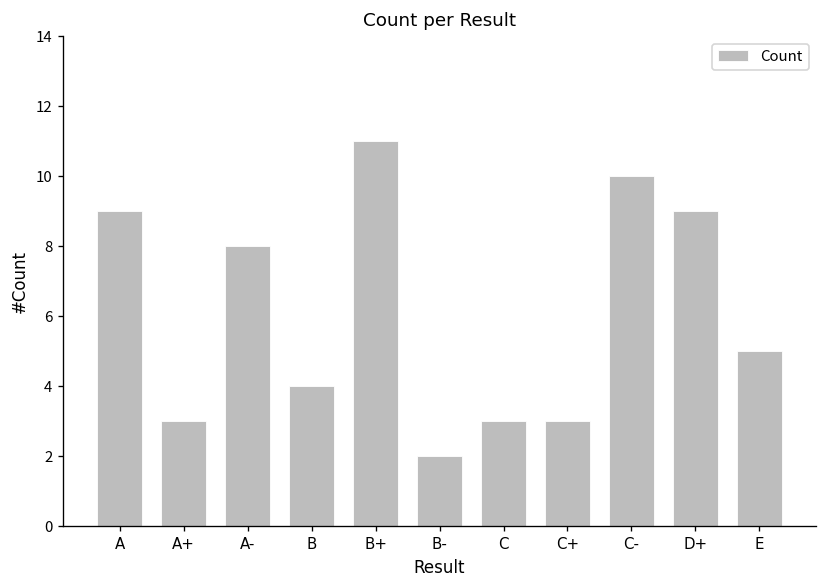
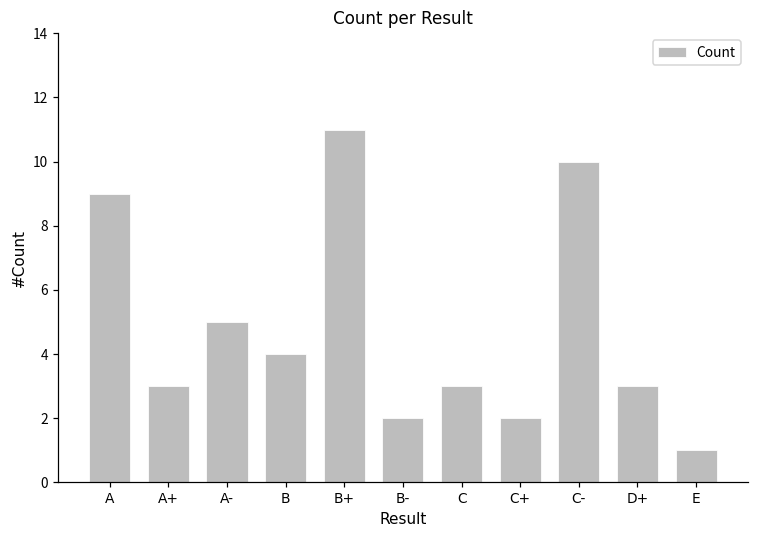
A-: 8 -> 5
C+: 3 -> 2
D+: 9 -> 3
E: 5 -> 1
